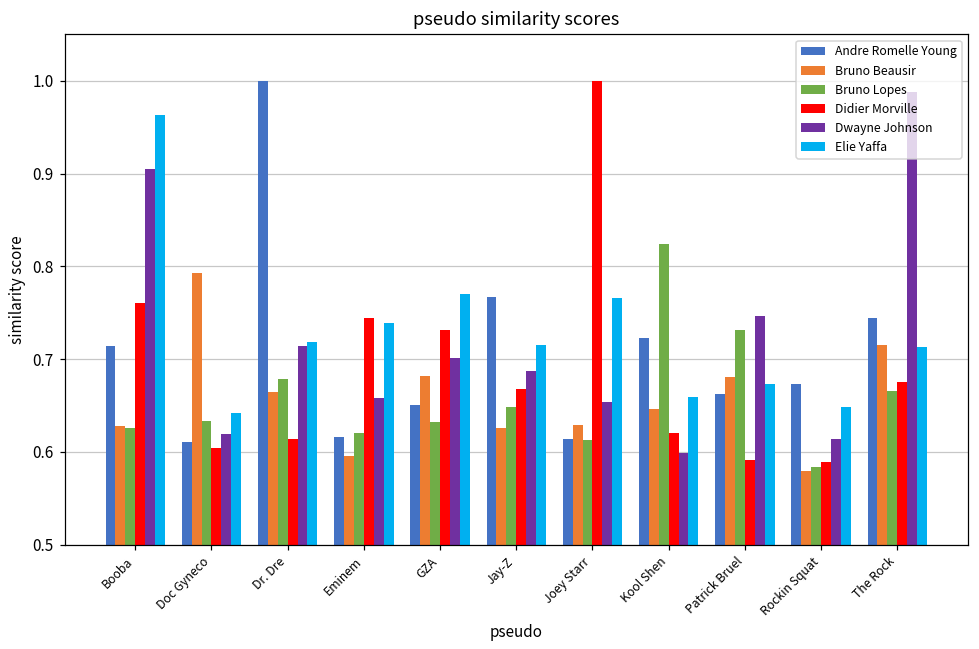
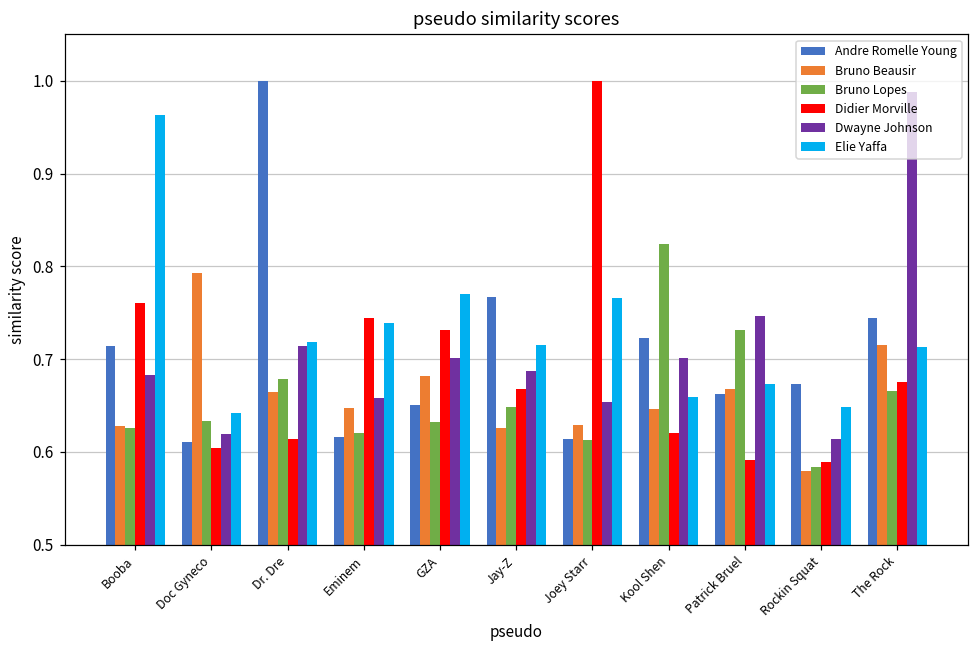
Dwayne Johnson, Booba: 0.91 -> 0.68
Bruno Beausir, Eminem: 0.60 -> 0.65
Dwayne Johnson, Kool Shen: 0.60 -> 0.70
Bruno Beausir, Patrick Bruel: 0.68 -> 0.67
